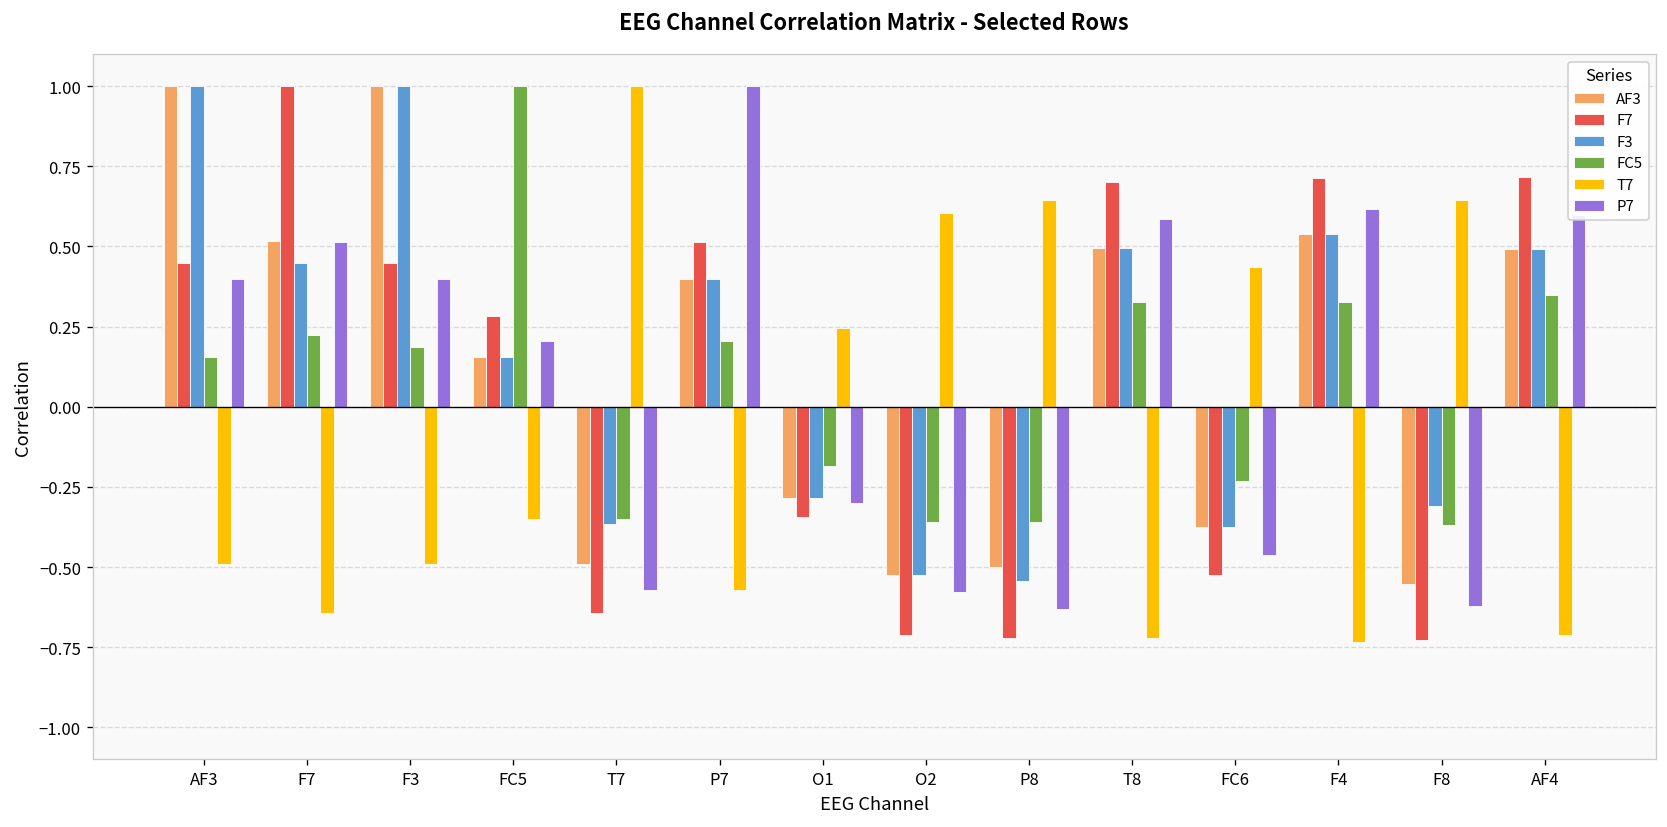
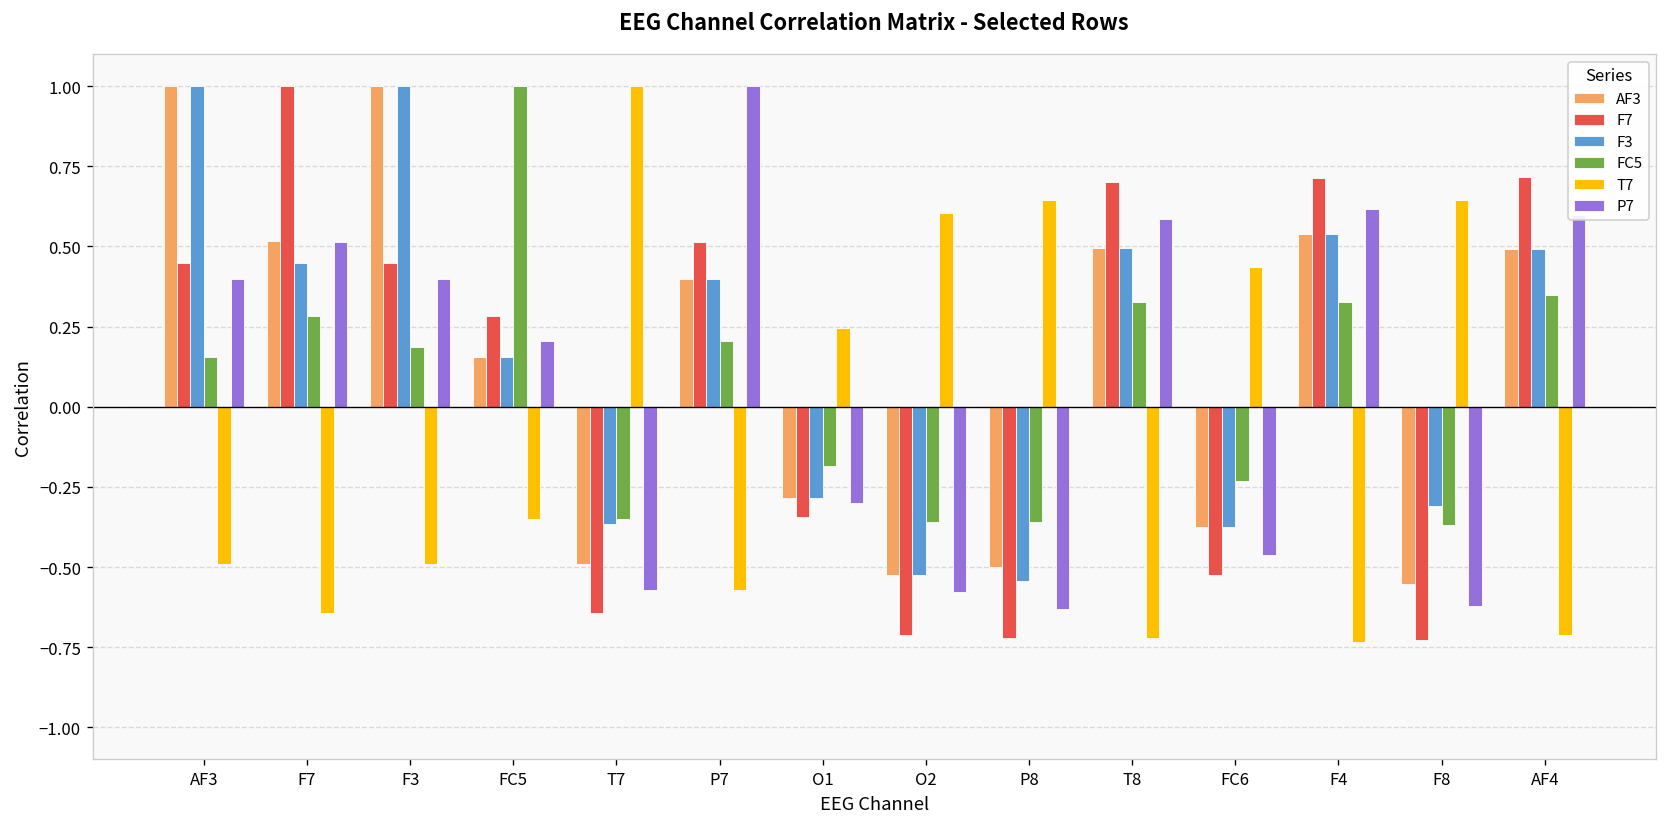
FC5, F7: 0.22 -> 0.28
